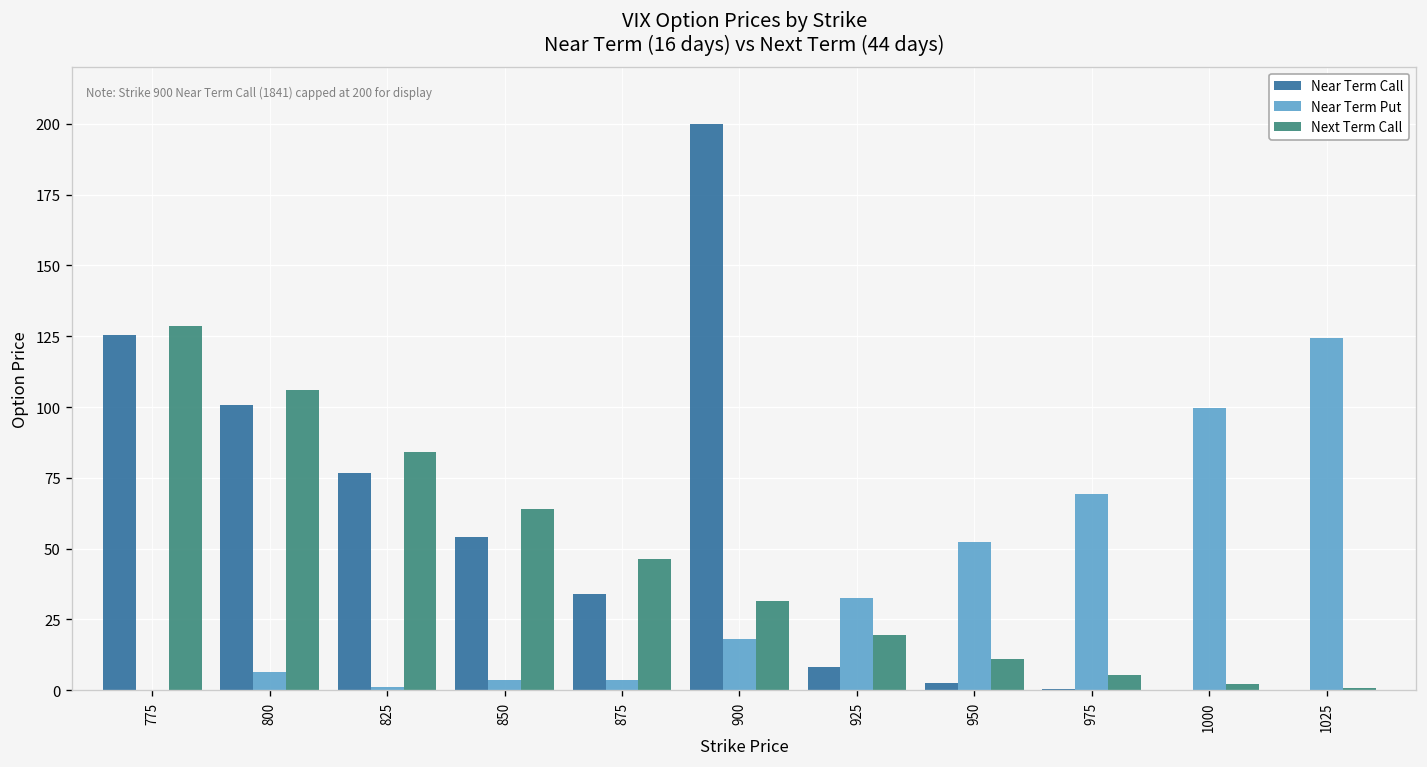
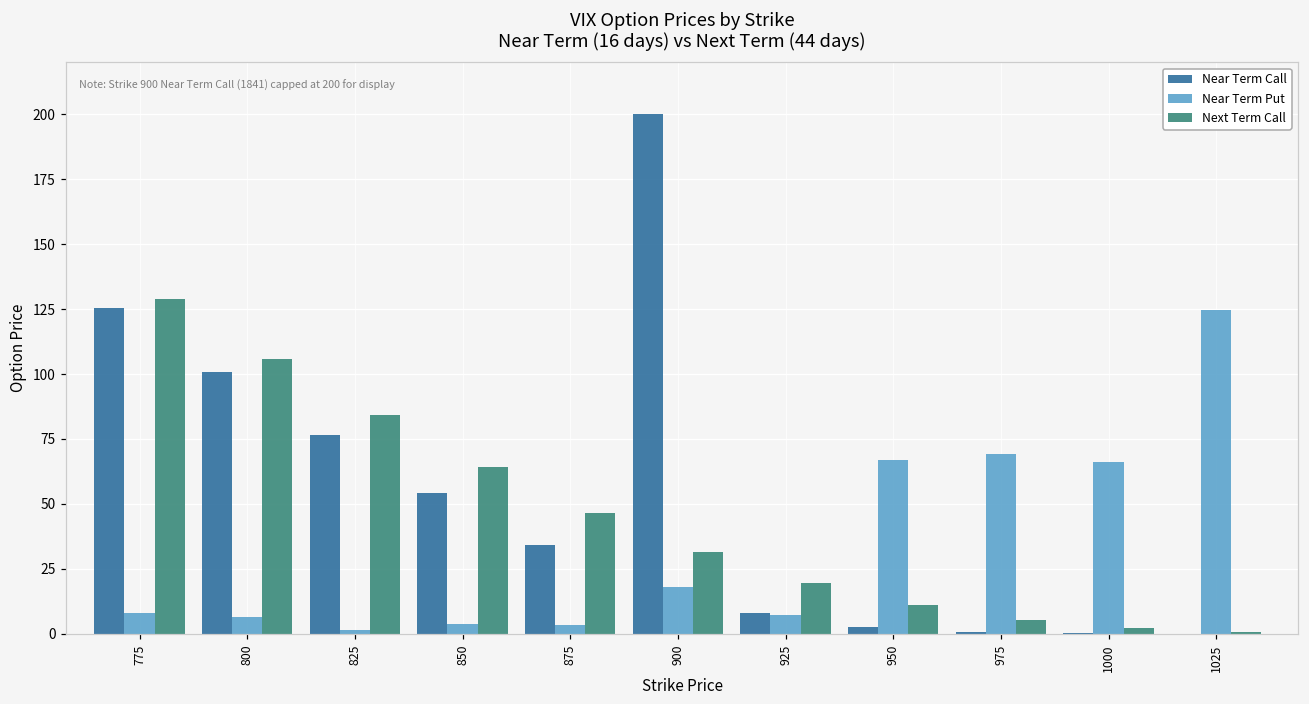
Near Term Put, 775: 0 -> 8
Near Term Put, 925: 33 -> 7
Near Term Put, 950: 52 -> 67
Near Term Put, 1000: 100 -> 66
